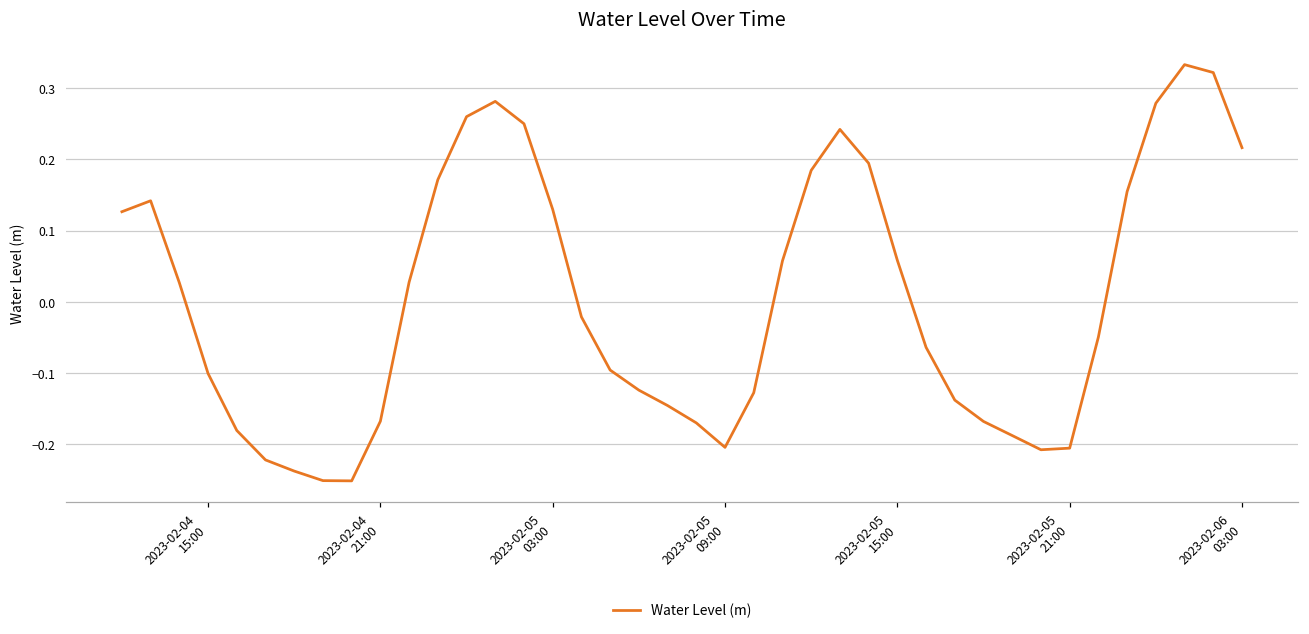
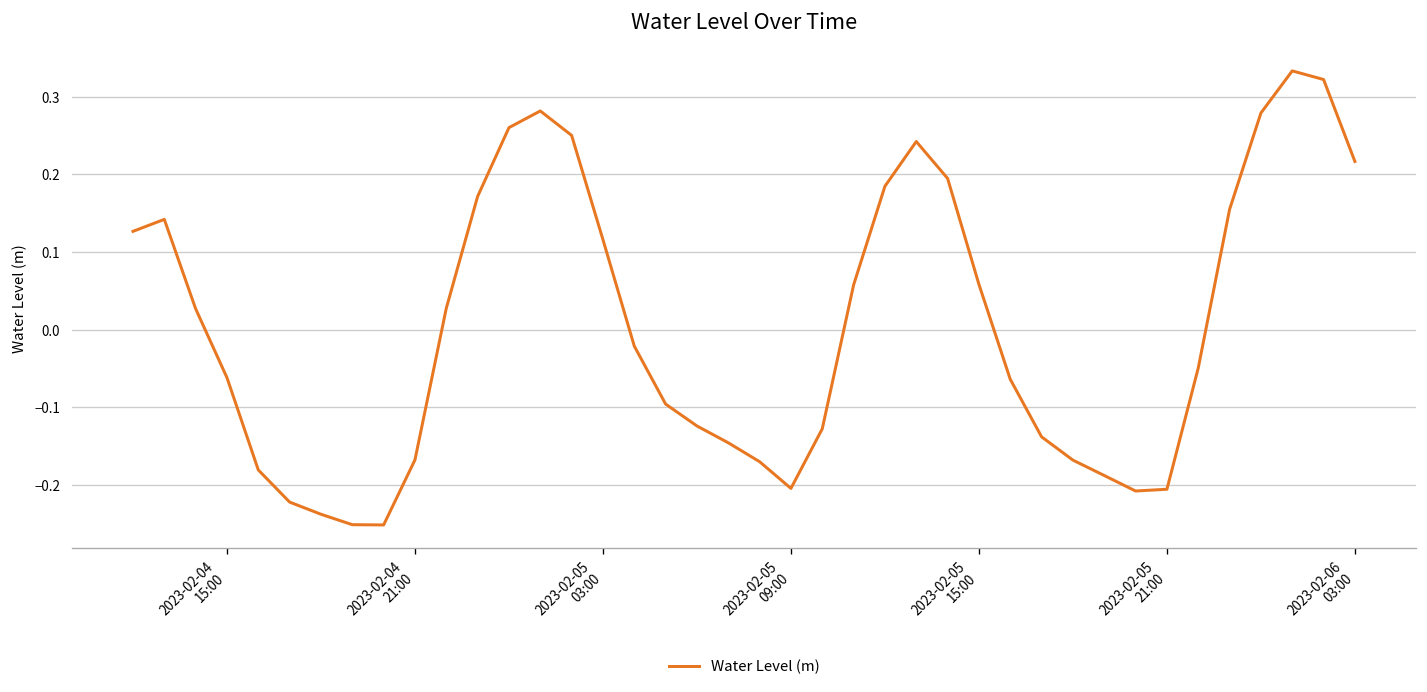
2023-02-04 15:00: -0.10 -> -0.06
2023-02-05 03:00: 0.13 -> 0.12
